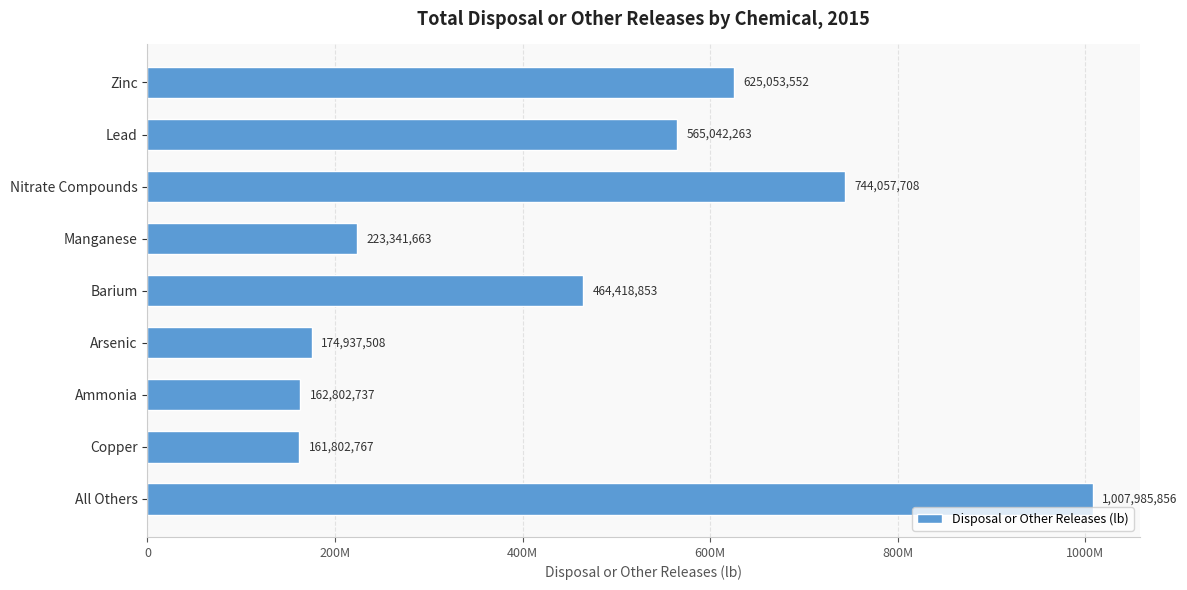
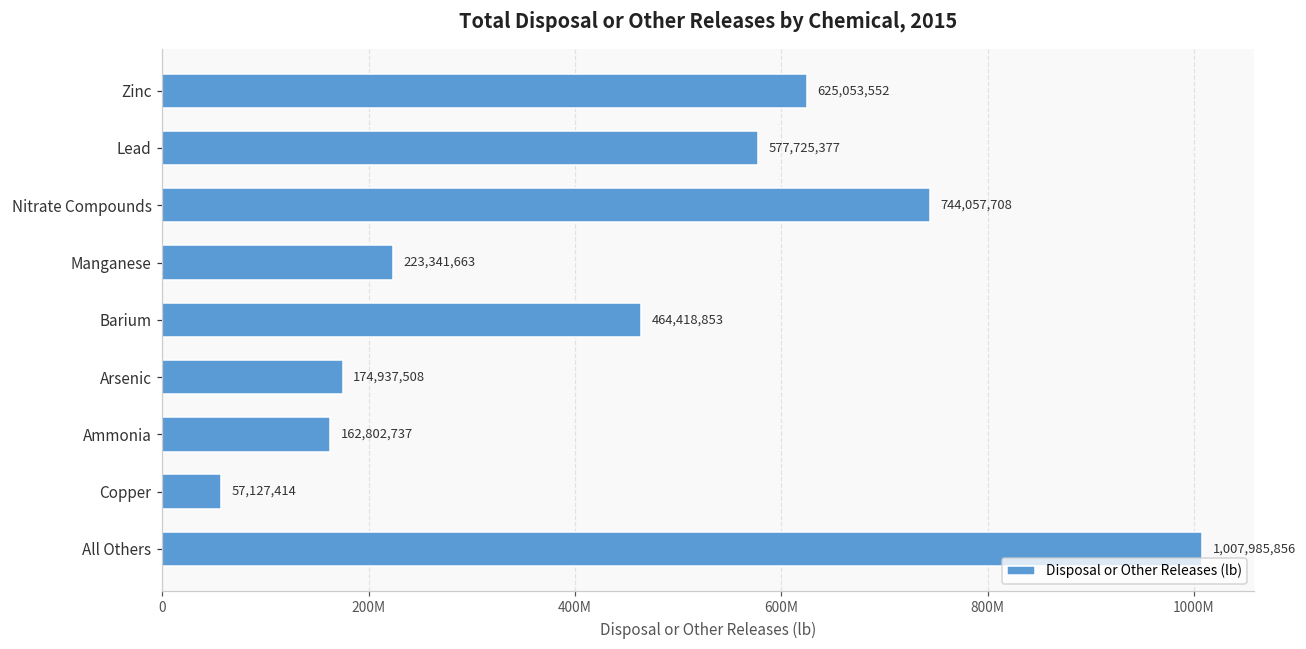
Lead: 565,042,263 -> 577,725,377
Copper: 161,802,767 -> 57,127,414
